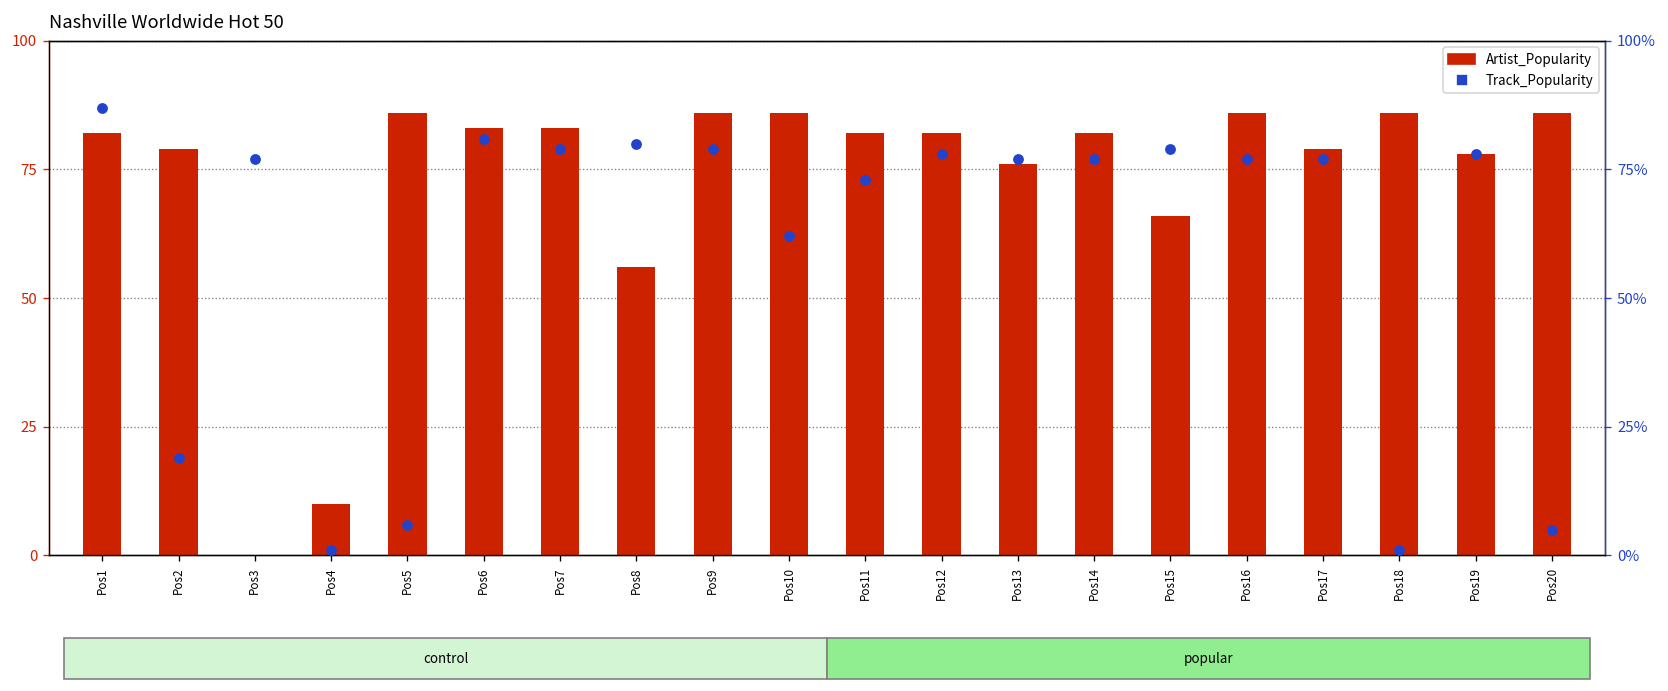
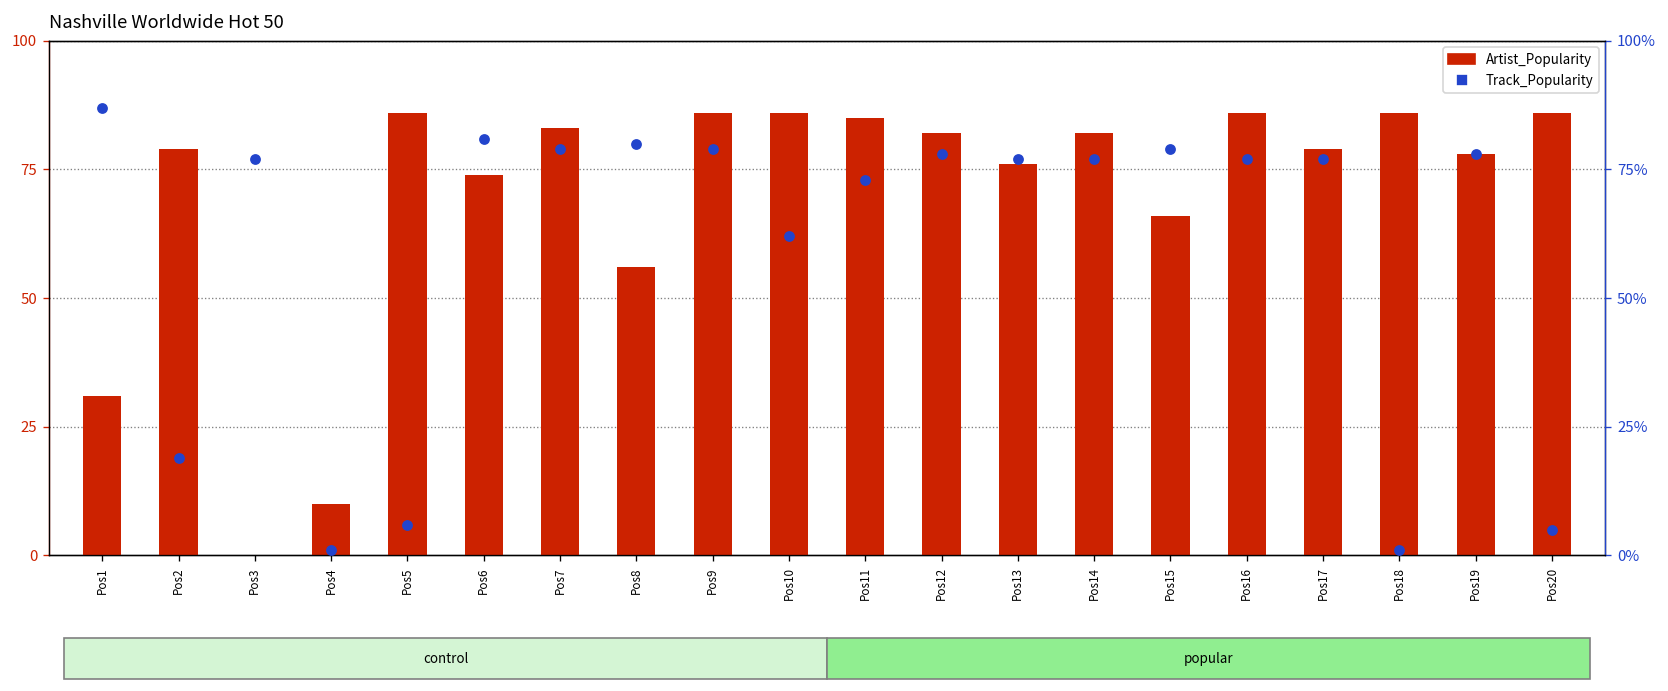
Artist_Popularity, Pos1: 82 -> 31
Artist_Popularity, Pos6: 83 -> 74
Artist_Popularity, Pos11: 82 -> 85
